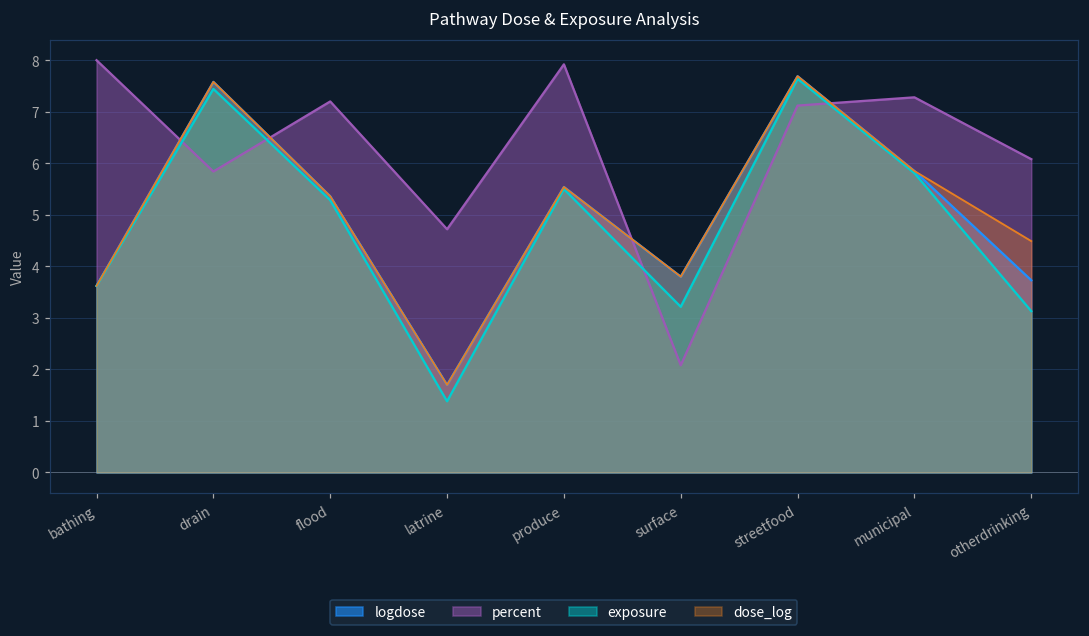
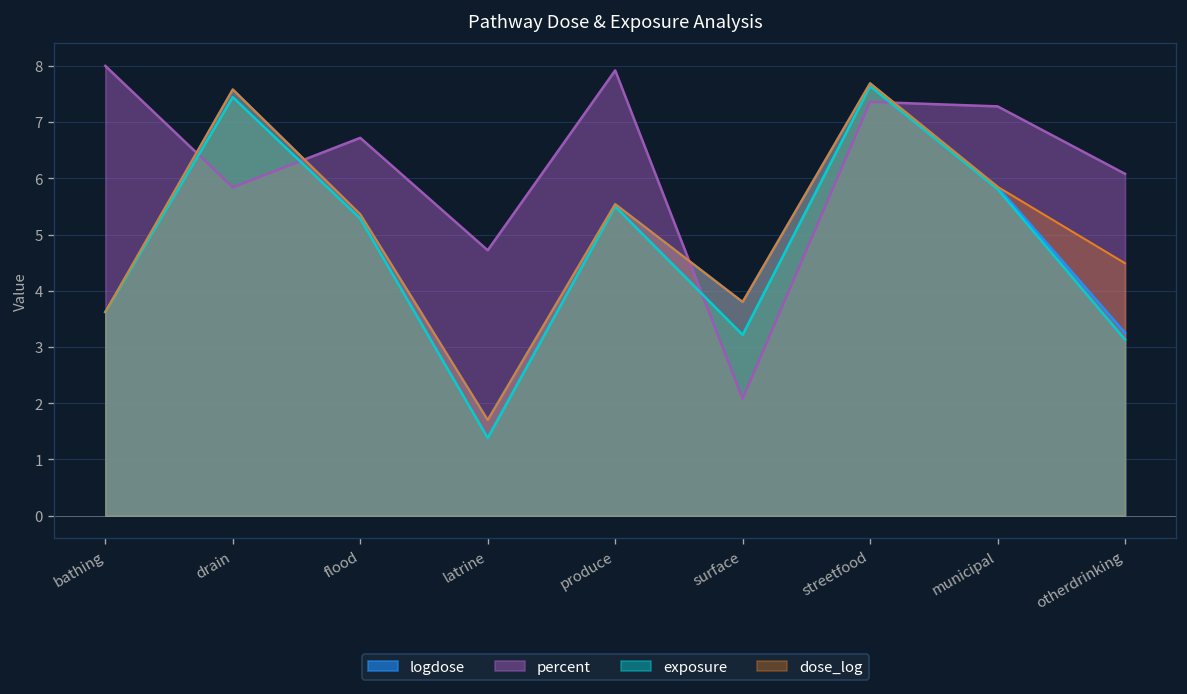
percent, flood: 7.2 -> 6.7
percent, streetfood: 7.1 -> 7.4
logdose, otherdrinking: 3.7 -> 3.3
